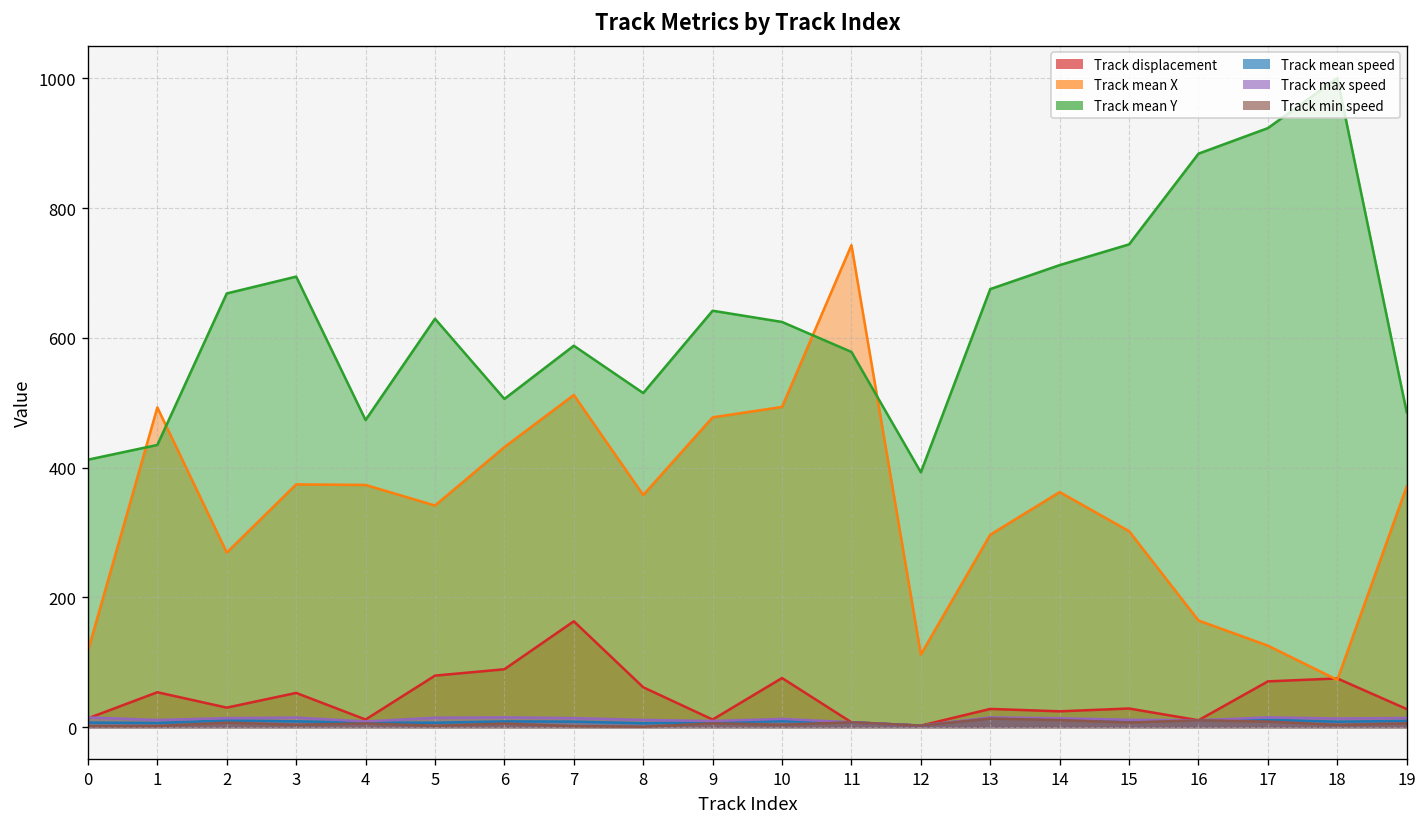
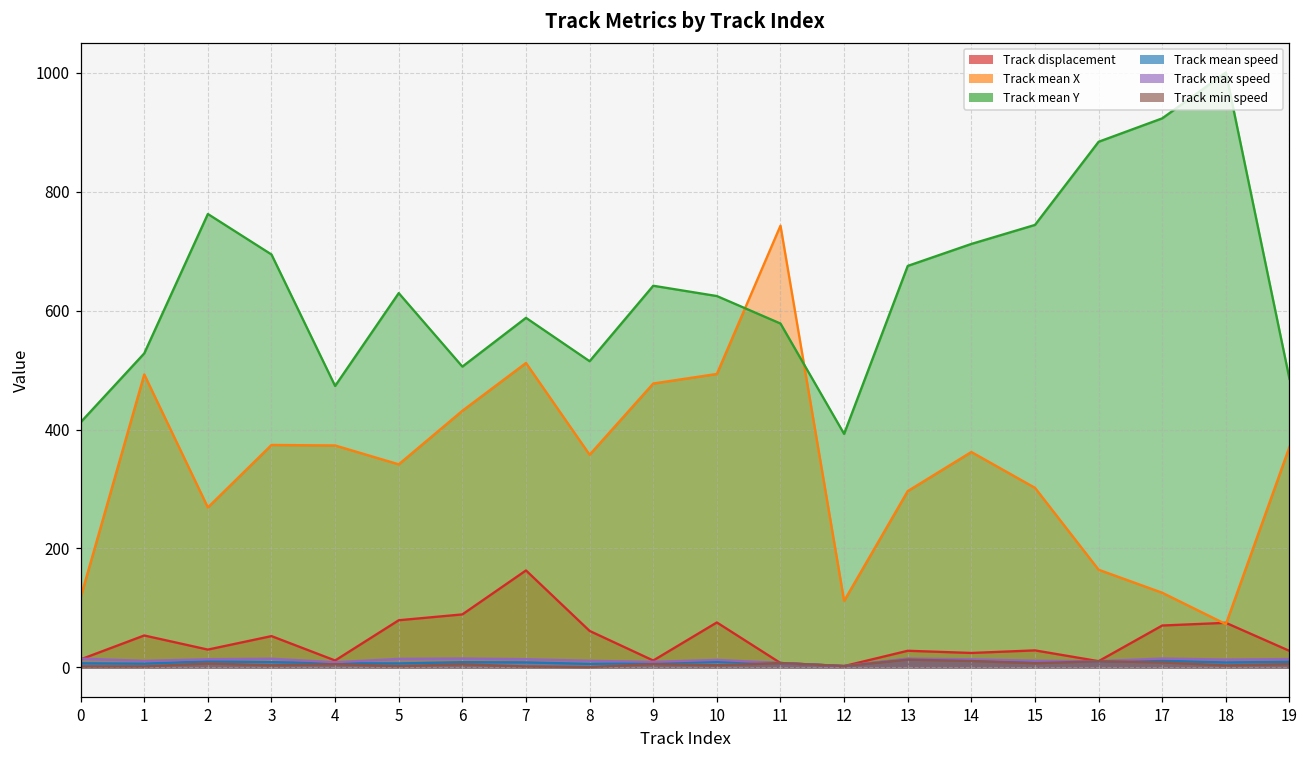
Track mean Y, 1: 430 -> 530
Track mean Y, 2: 670 -> 760
